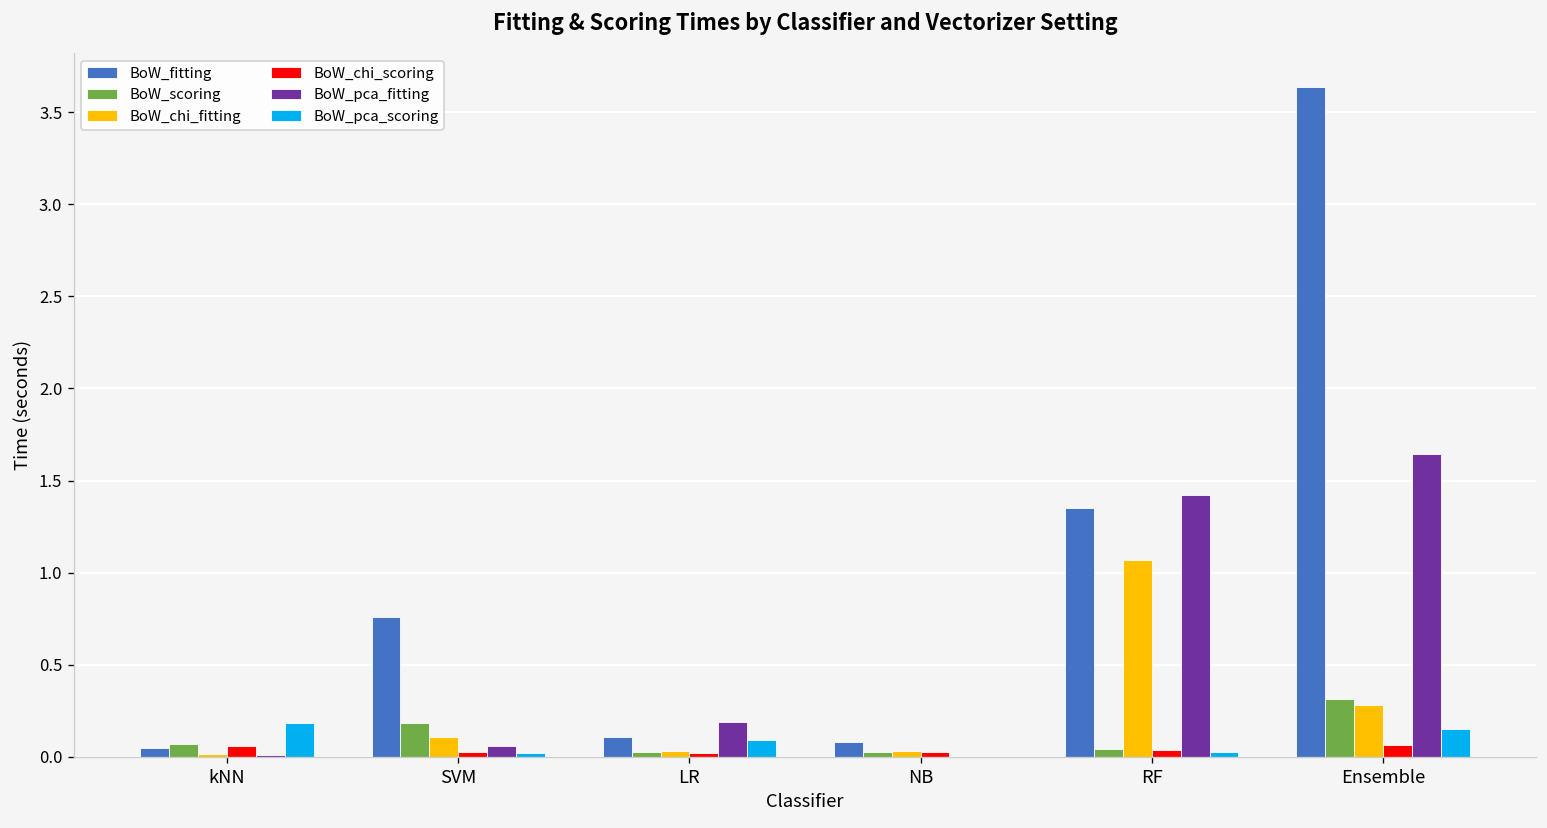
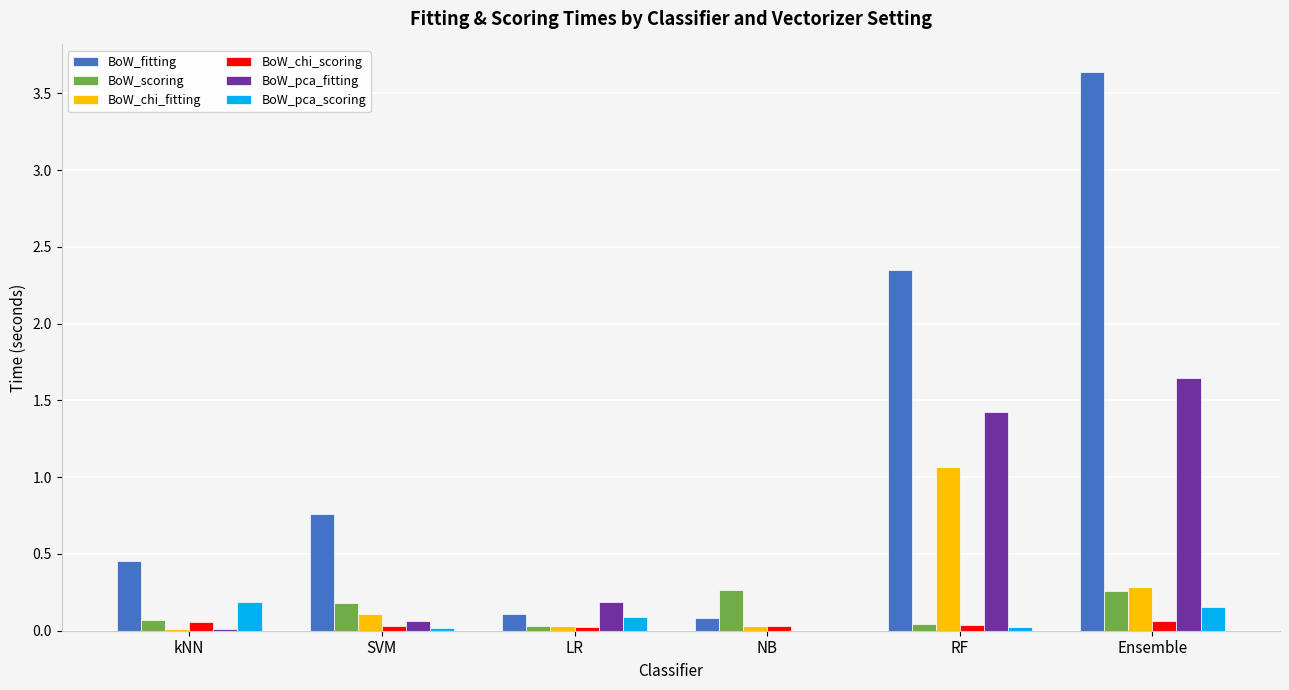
BoW_fitting, kNN: 0.05 -> 0.46
BoW_scoring, NB: 0.03 -> 0.26
BoW_fitting, RF: 1.35 -> 2.35
BoW_scoring, Ensemble: 0.32 -> 0.26
